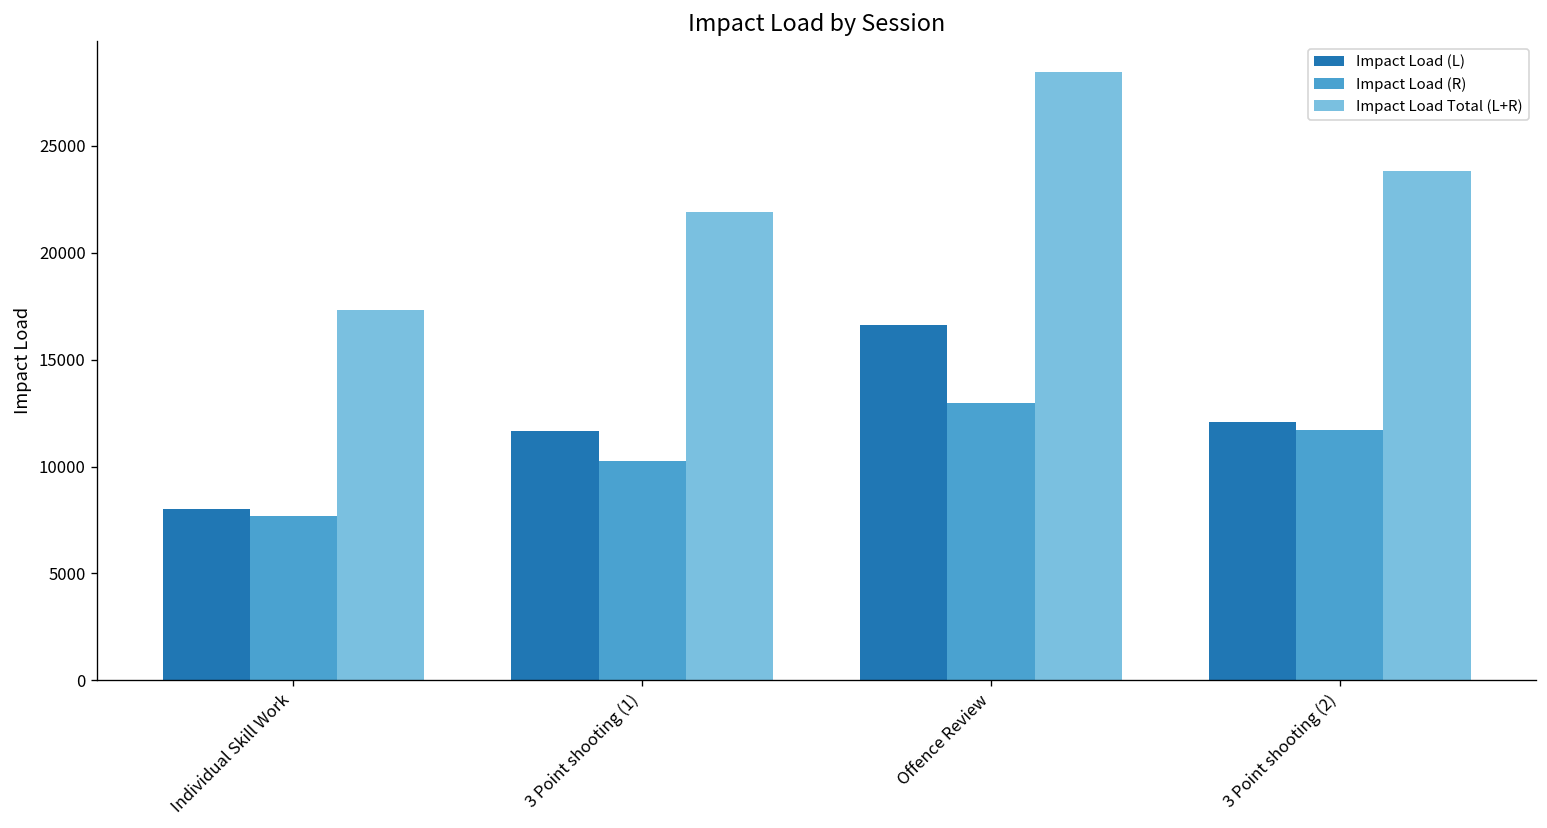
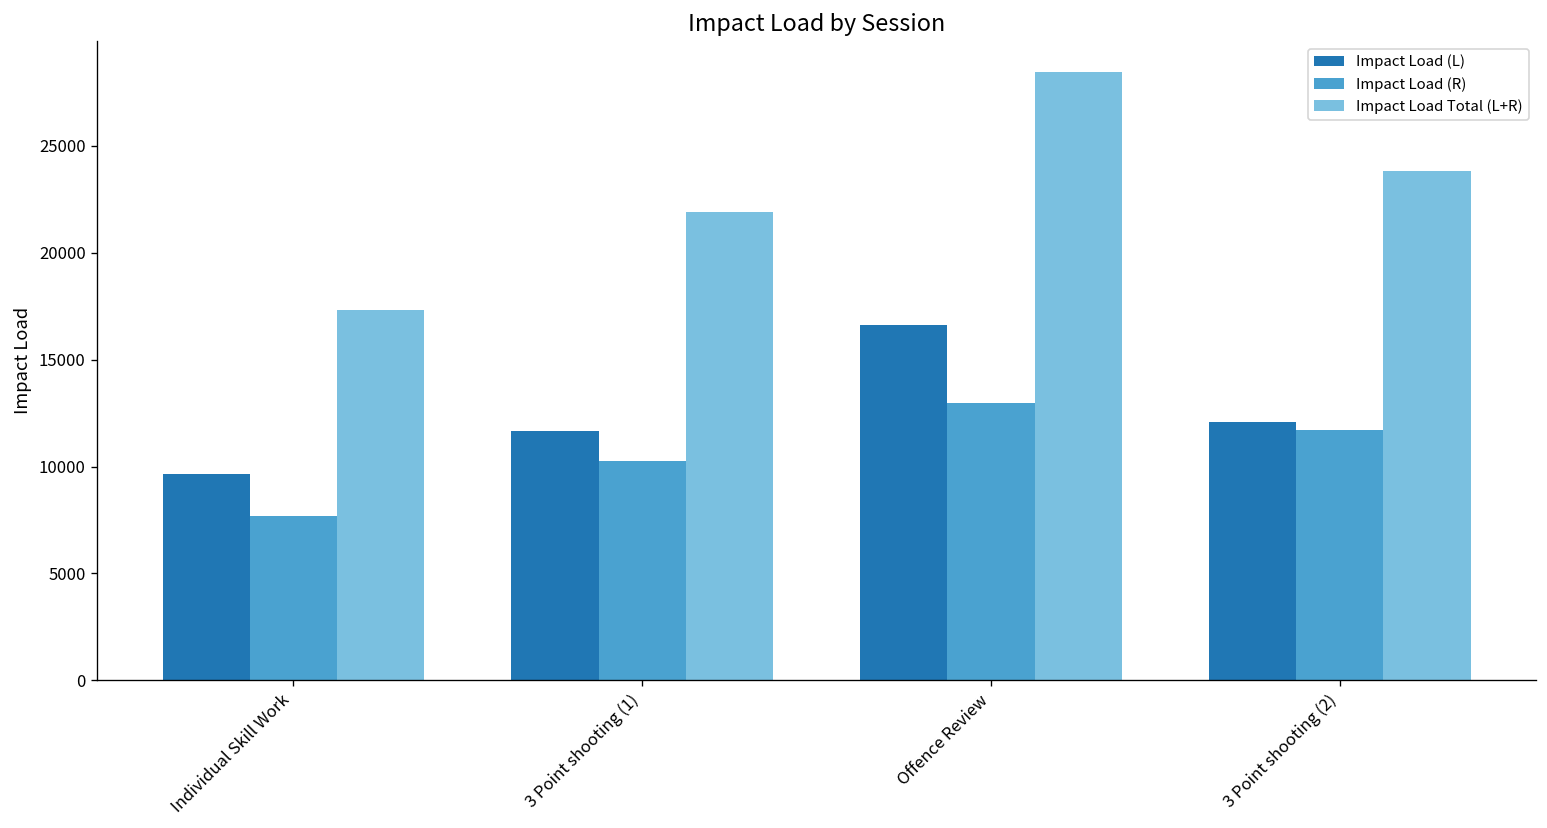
Impact Load (L), Individual Skill Work: 8000 -> 9600
